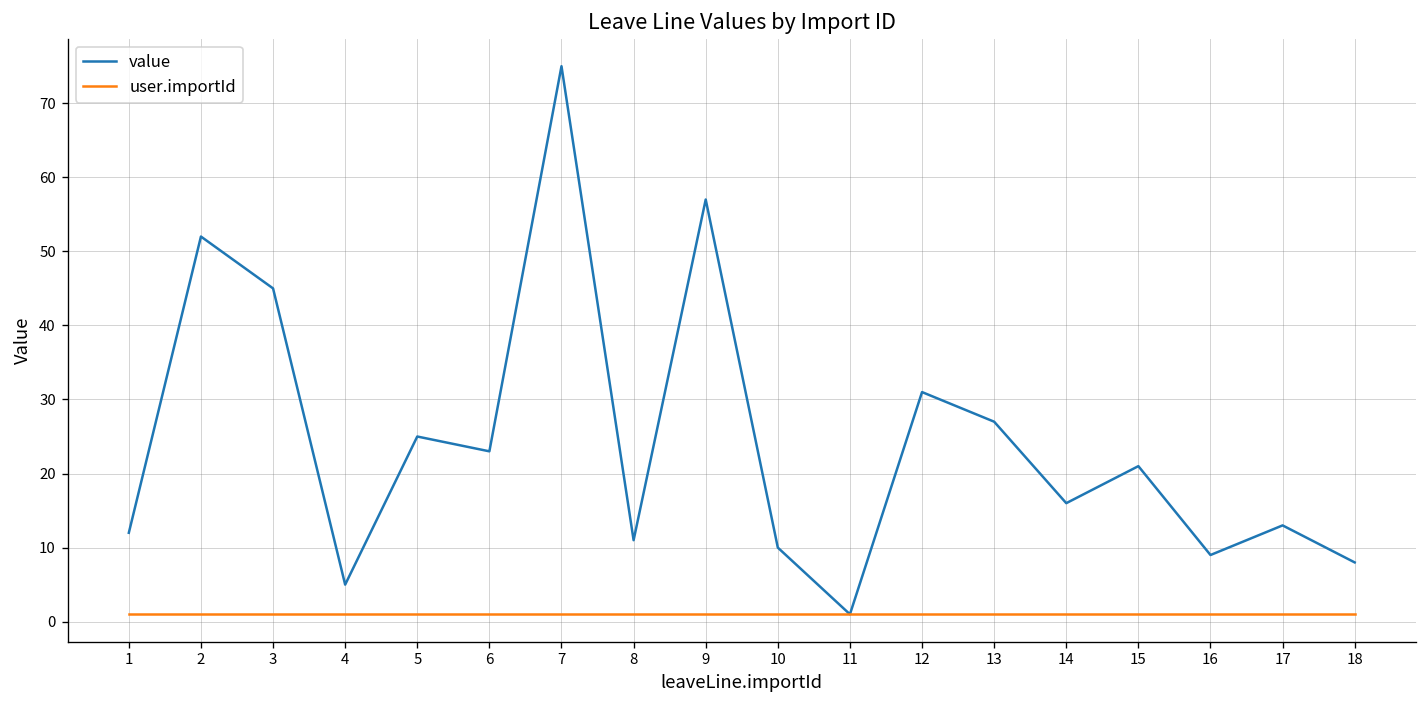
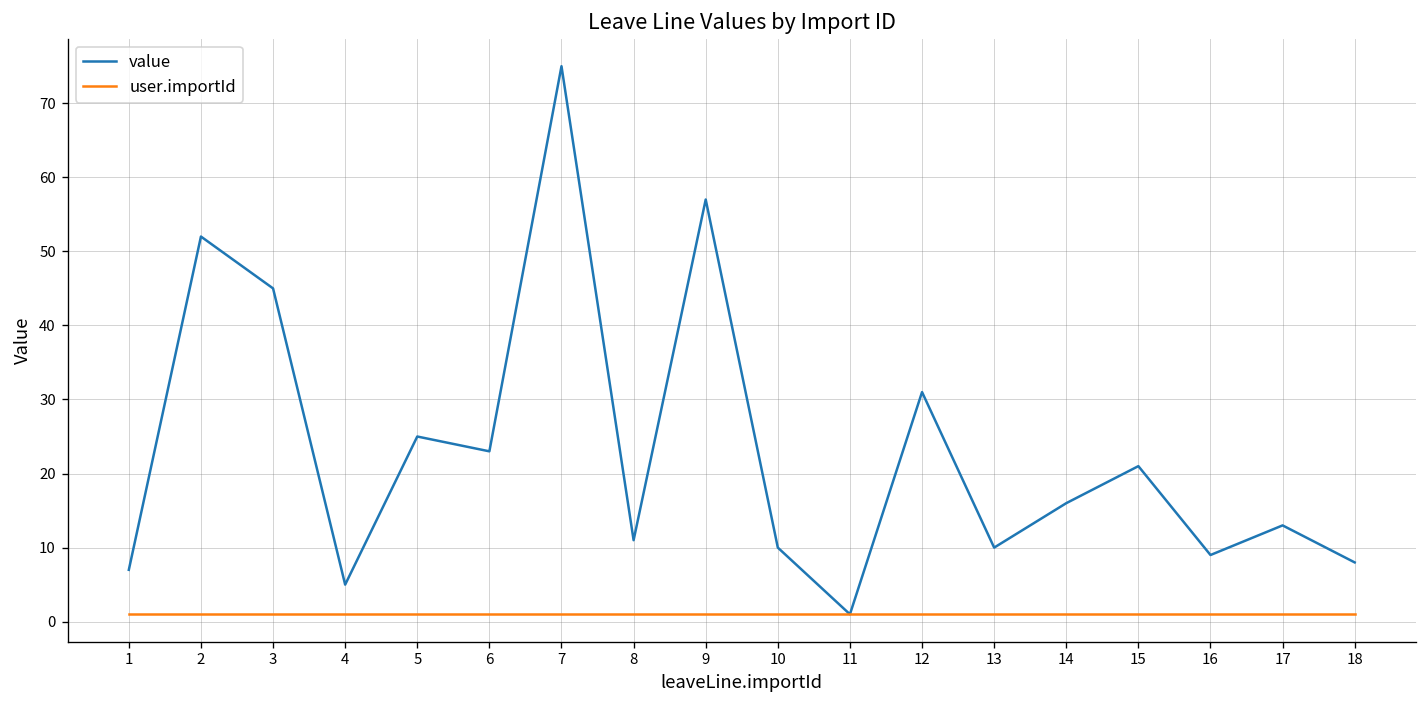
value, 1: 12 -> 7
value, 13: 27 -> 10
